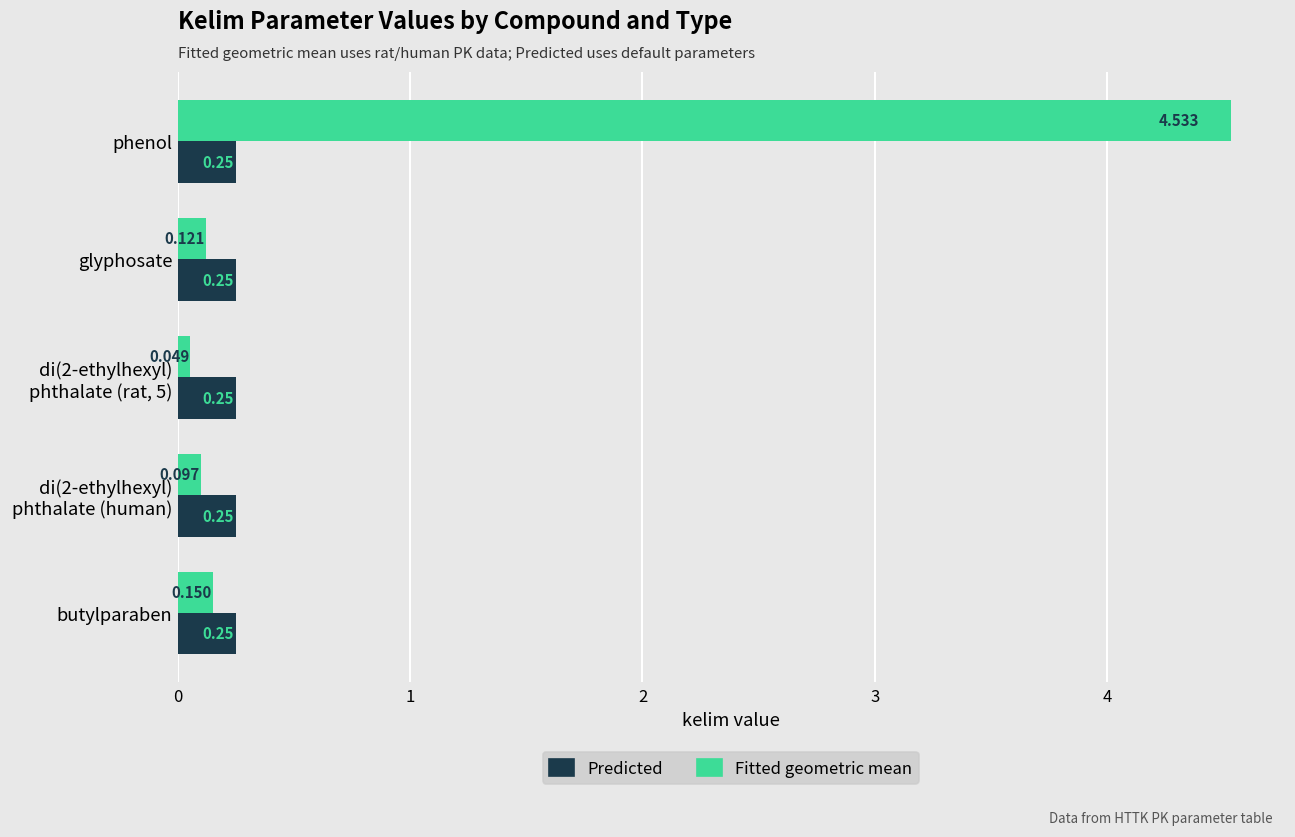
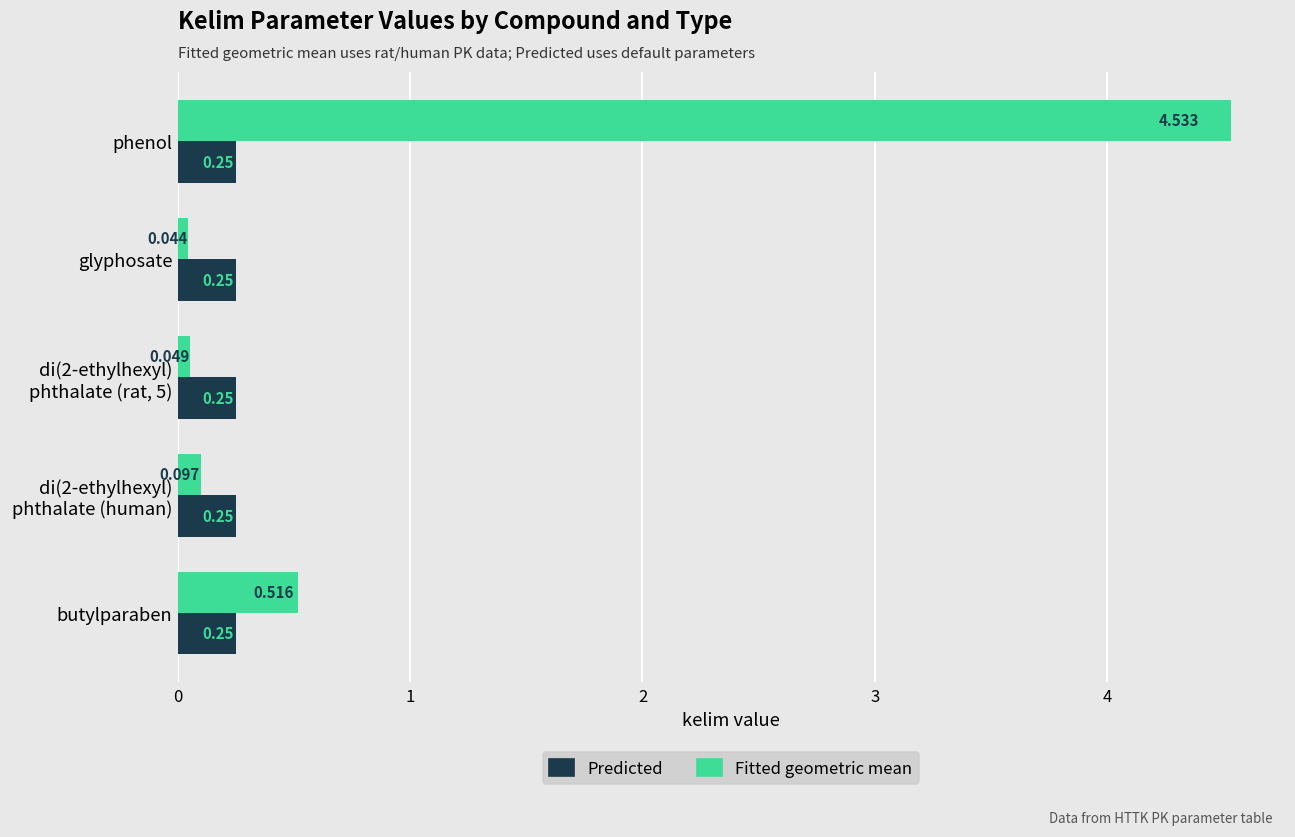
Fitted geometric mean, glyphosate: 0.121 -> 0.044
Fitted geometric mean, butylparaben: 0.150 -> 0.516
